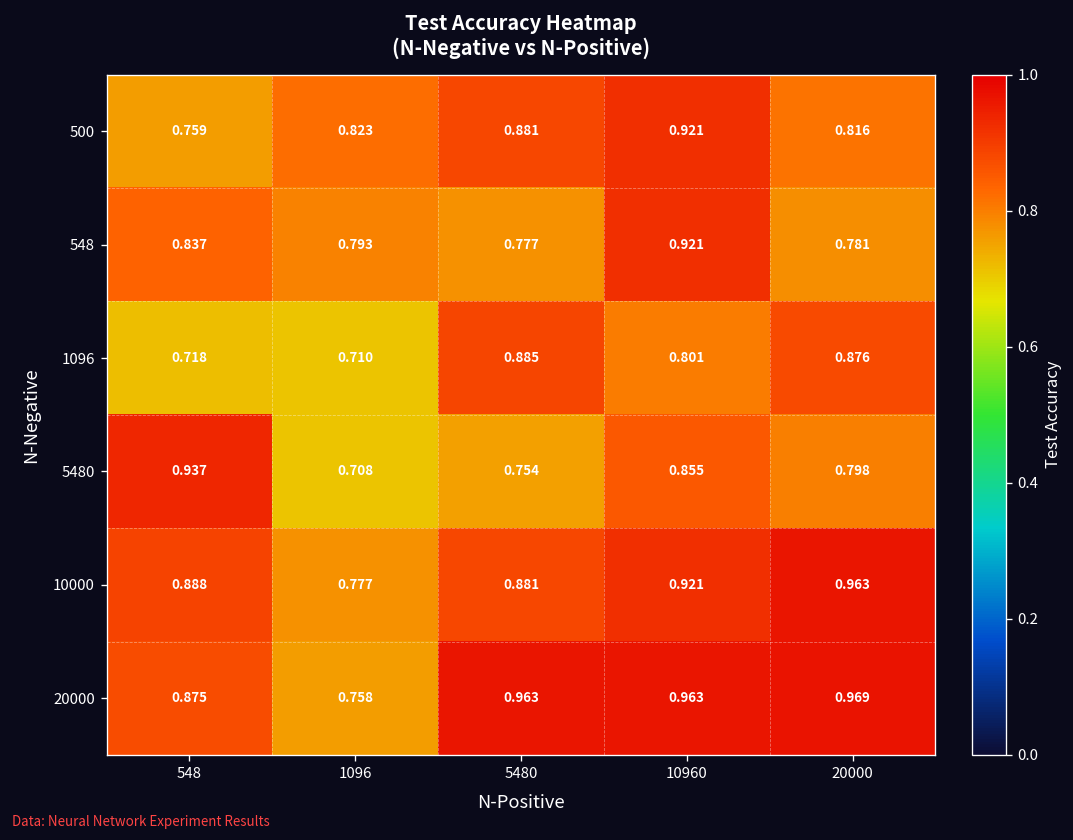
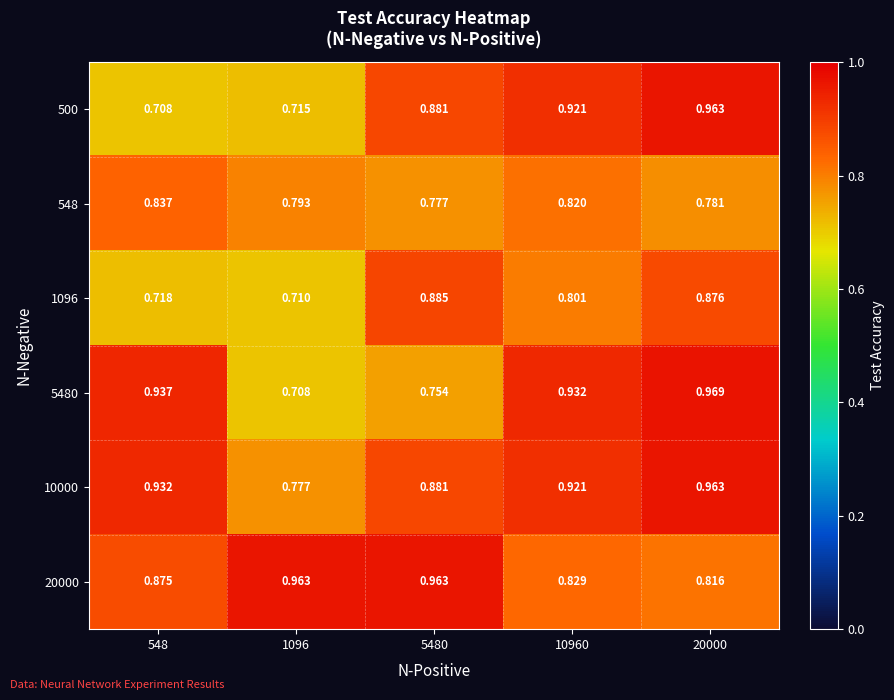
500, 548: 0.759 -> 0.708
500, 1096: 0.823 -> 0.715
500, 20000: 0.816 -> 0.963
548, 10960: 0.921 -> 0.820
5480, 10960: 0.855 -> 0.932
5480, 20000: 0.798 -> 0.969
10000, 548: 0.888 -> 0.932
20000, 1096: 0.758 -> 0.963
20000, 10960: 0.963 -> 0.829
20000, 20000: 0.969 -> 0.816
